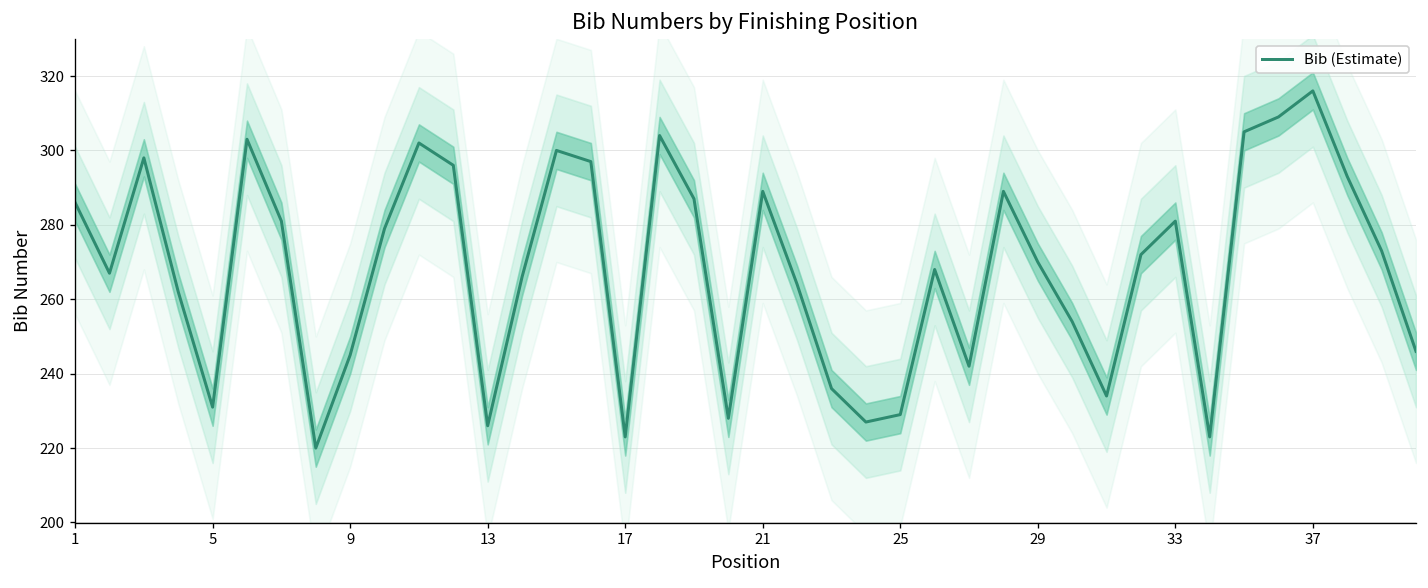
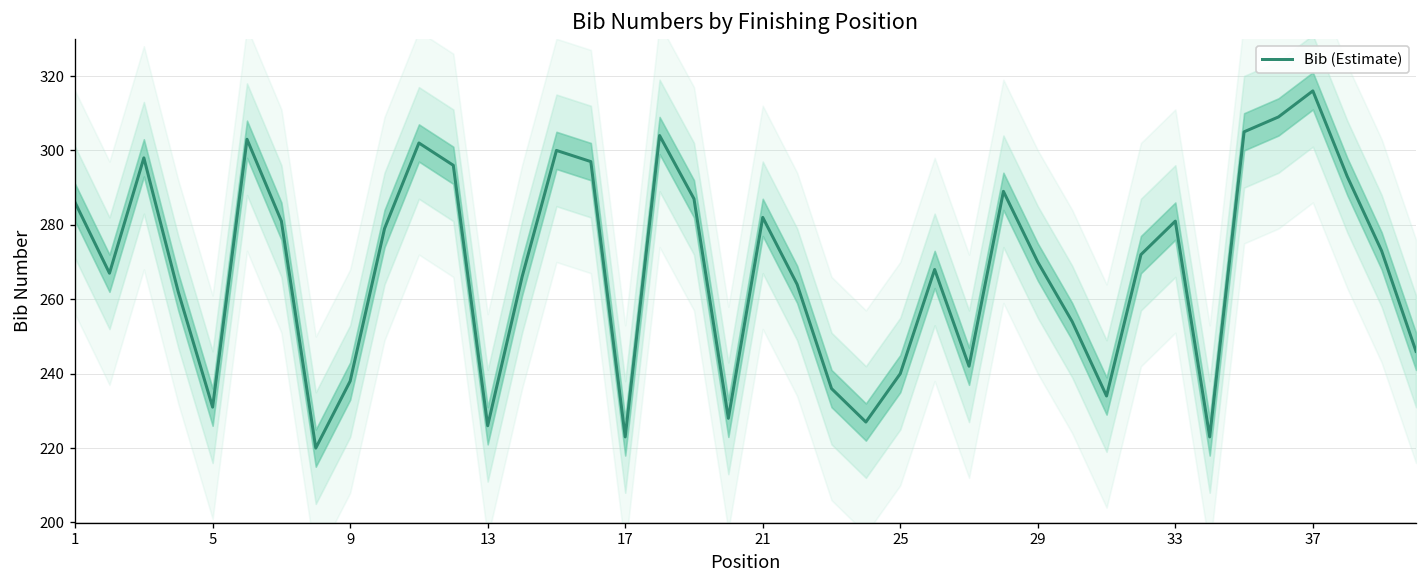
Bib (Estimate), 9: 245 -> 238
Bib (Estimate), 21: 289 -> 282
Bib (Estimate), 25: 229 -> 240
